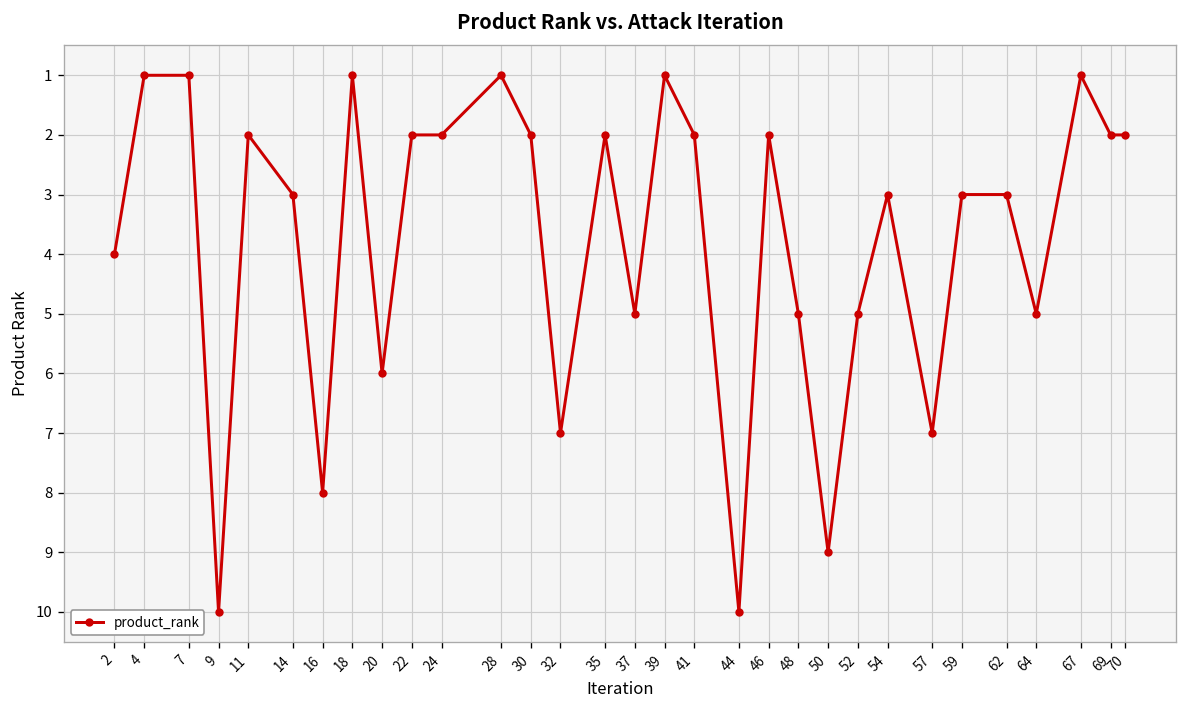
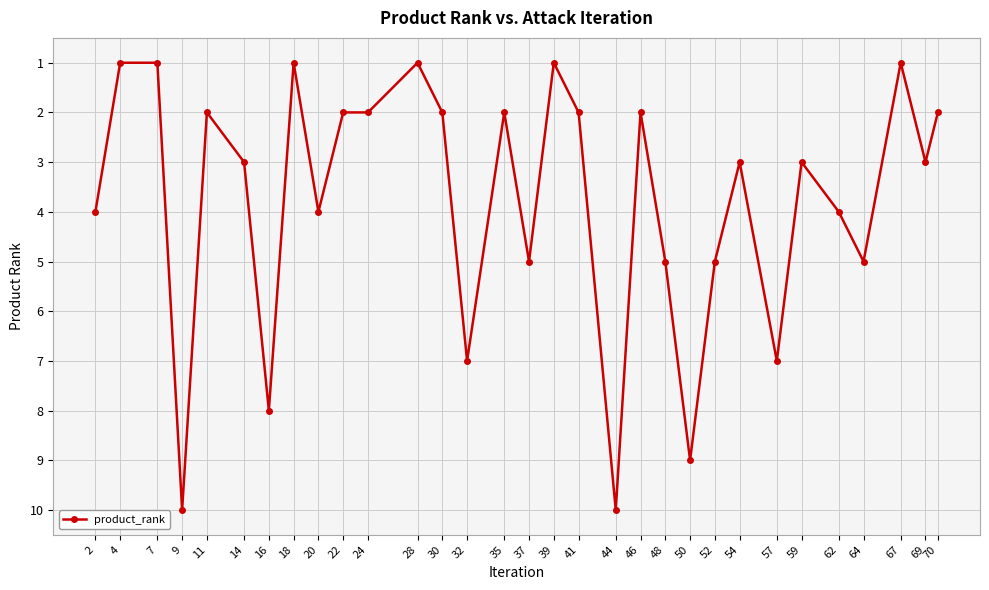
20: 6 -> 4
62: 3 -> 4
69: 2 -> 3
